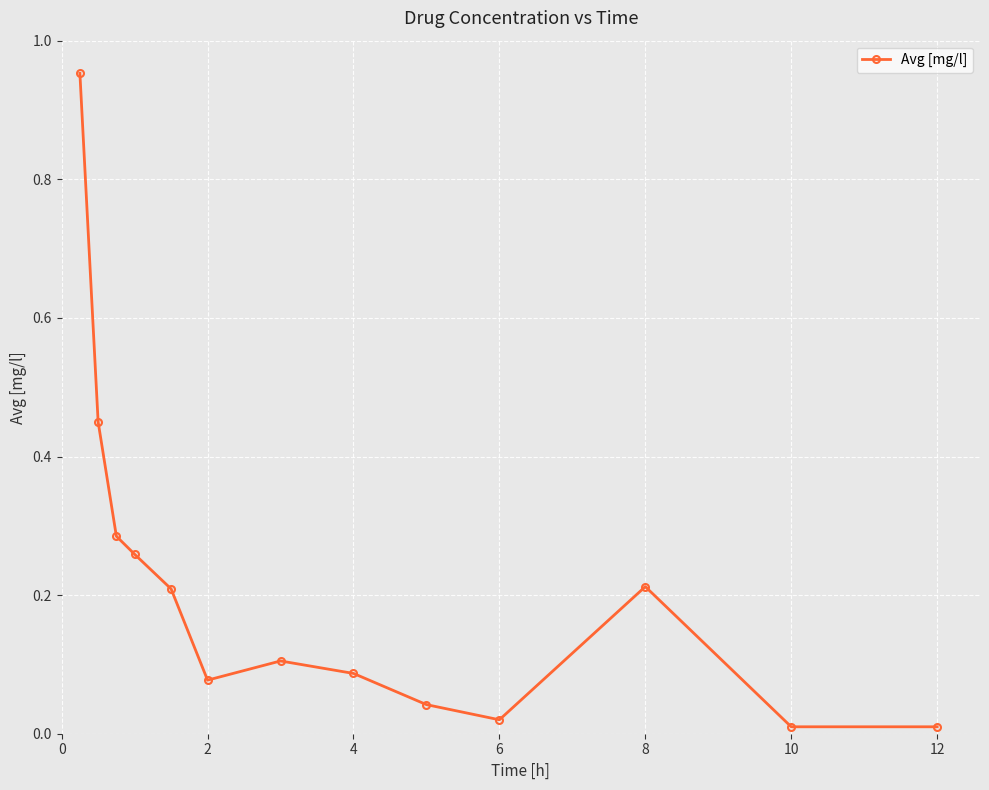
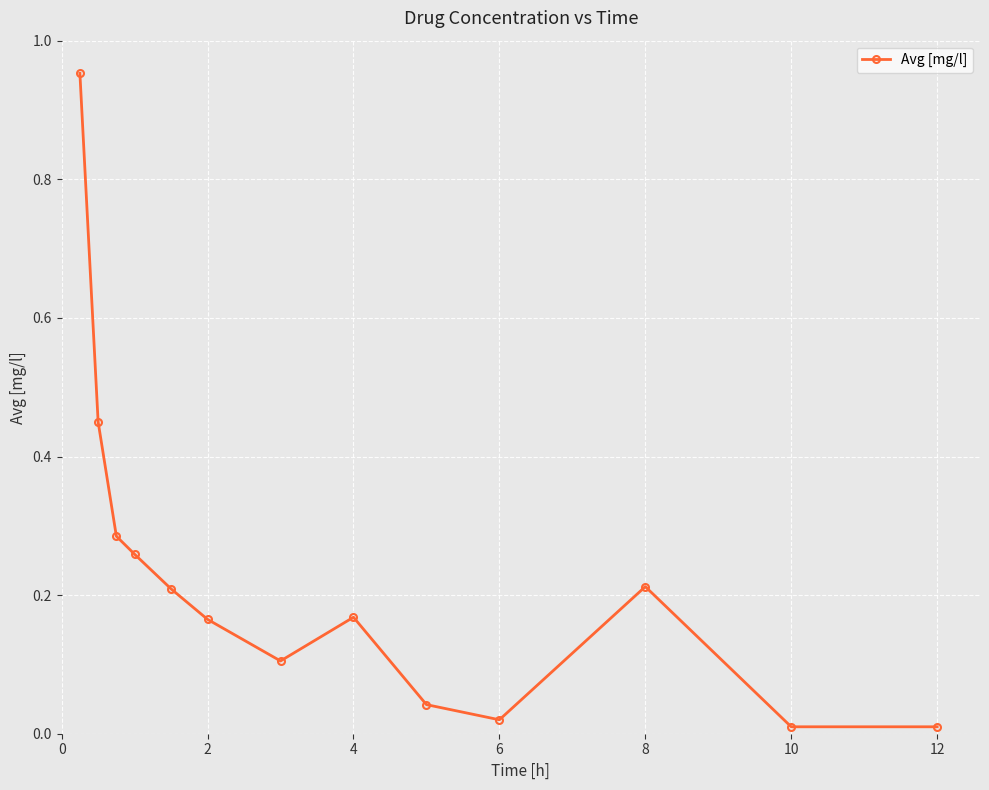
2: 0.08 -> 0.17
4: 0.09 -> 0.17
